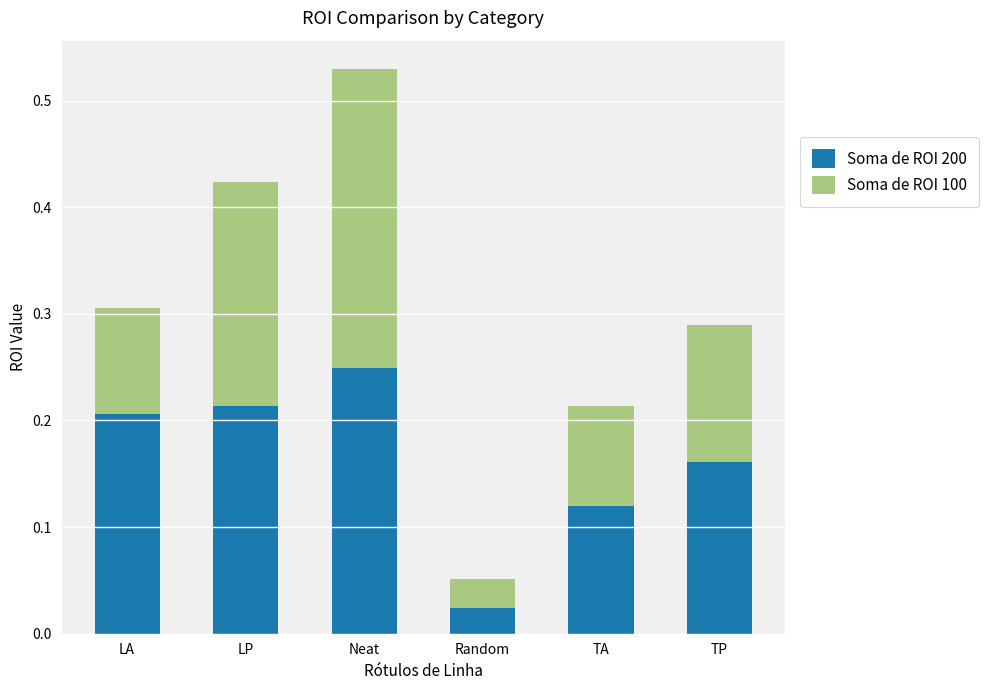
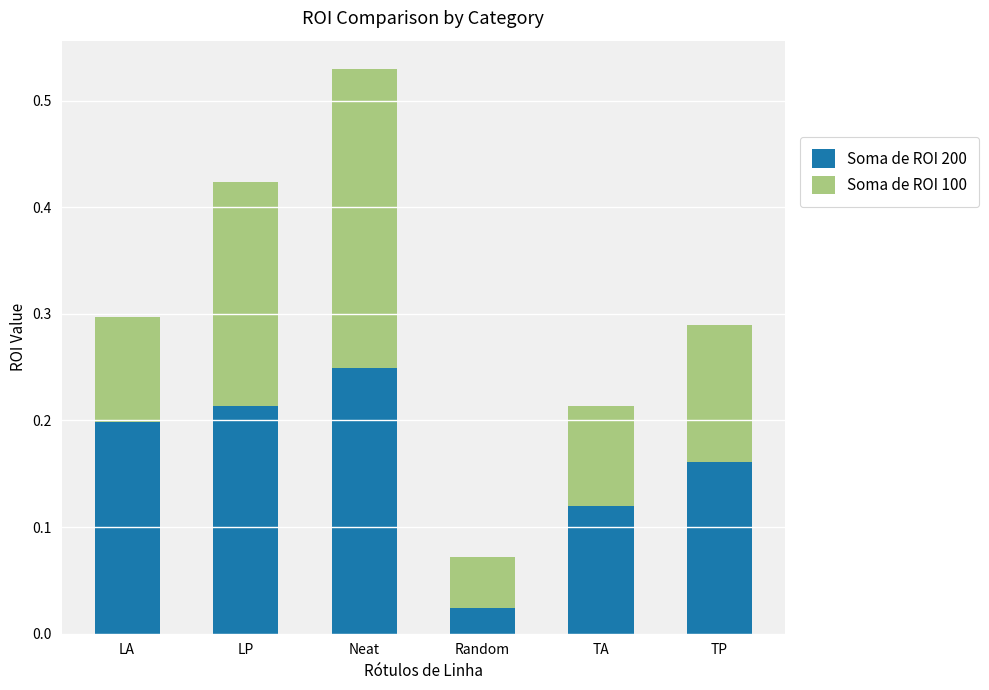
Soma de ROI 200, LA: 0.206 -> 0.198
Soma de ROI 100, Random: 0.027 -> 0.048
